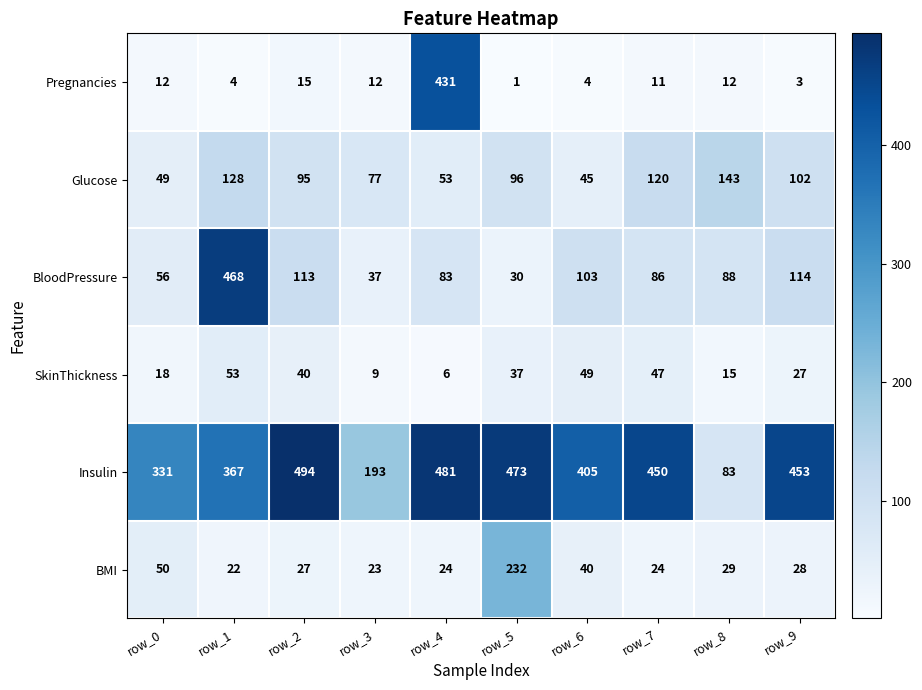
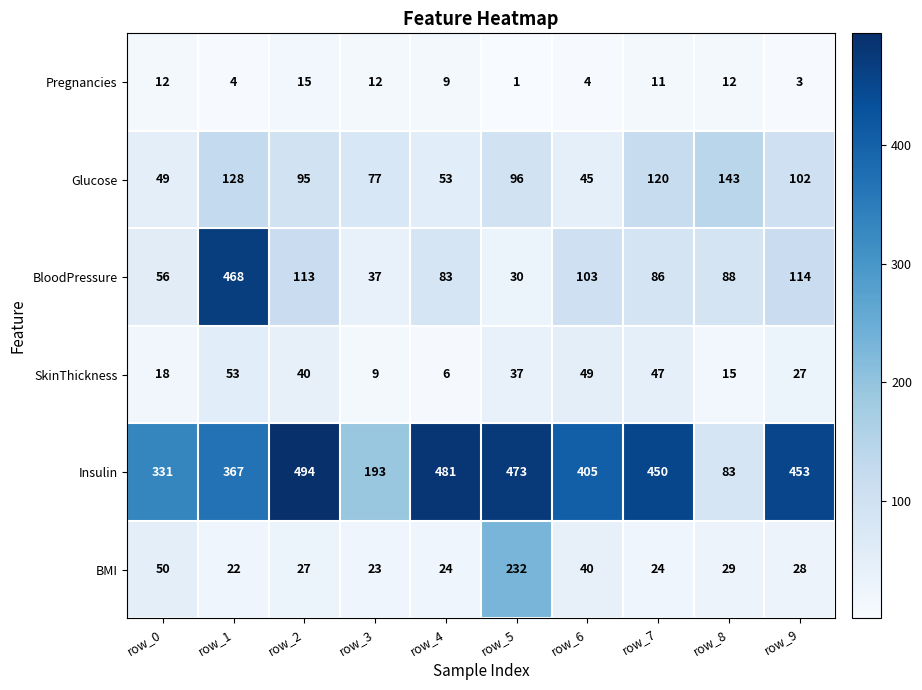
Pregnancies, row_4: 431 -> 9
